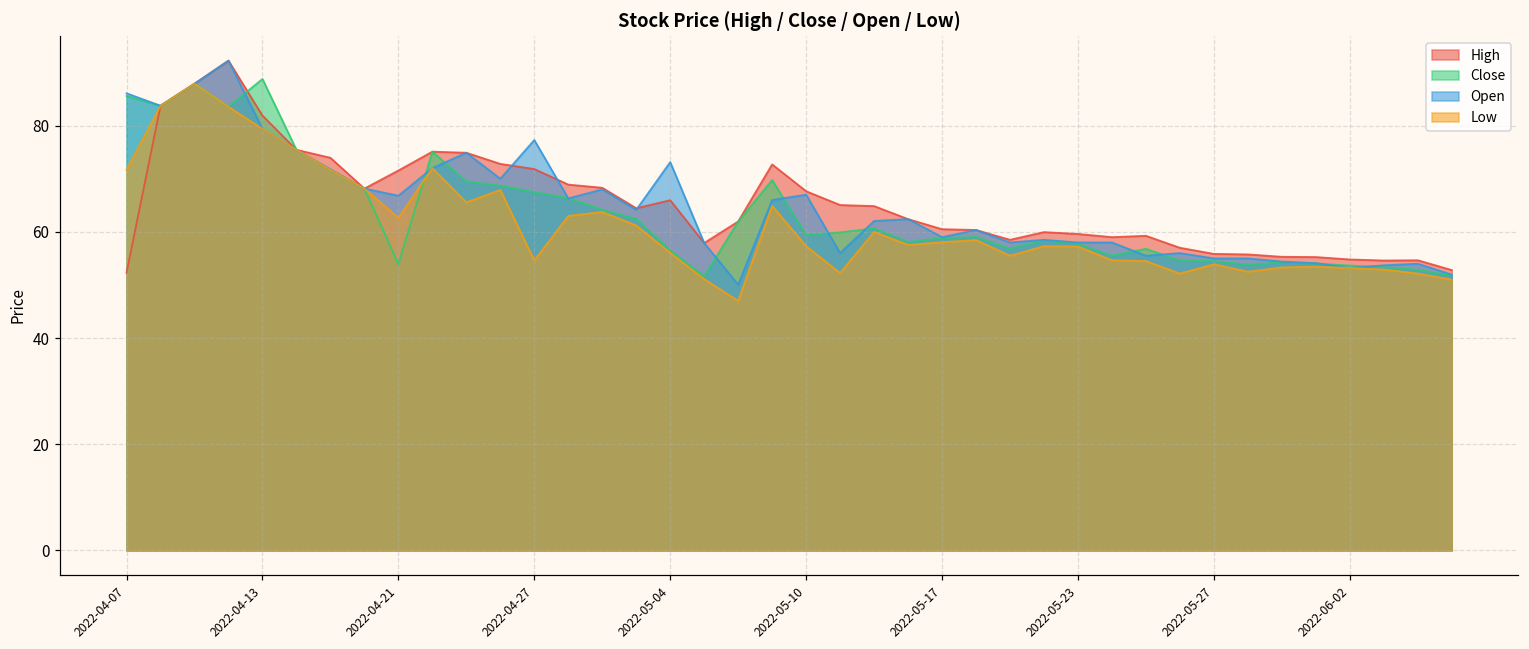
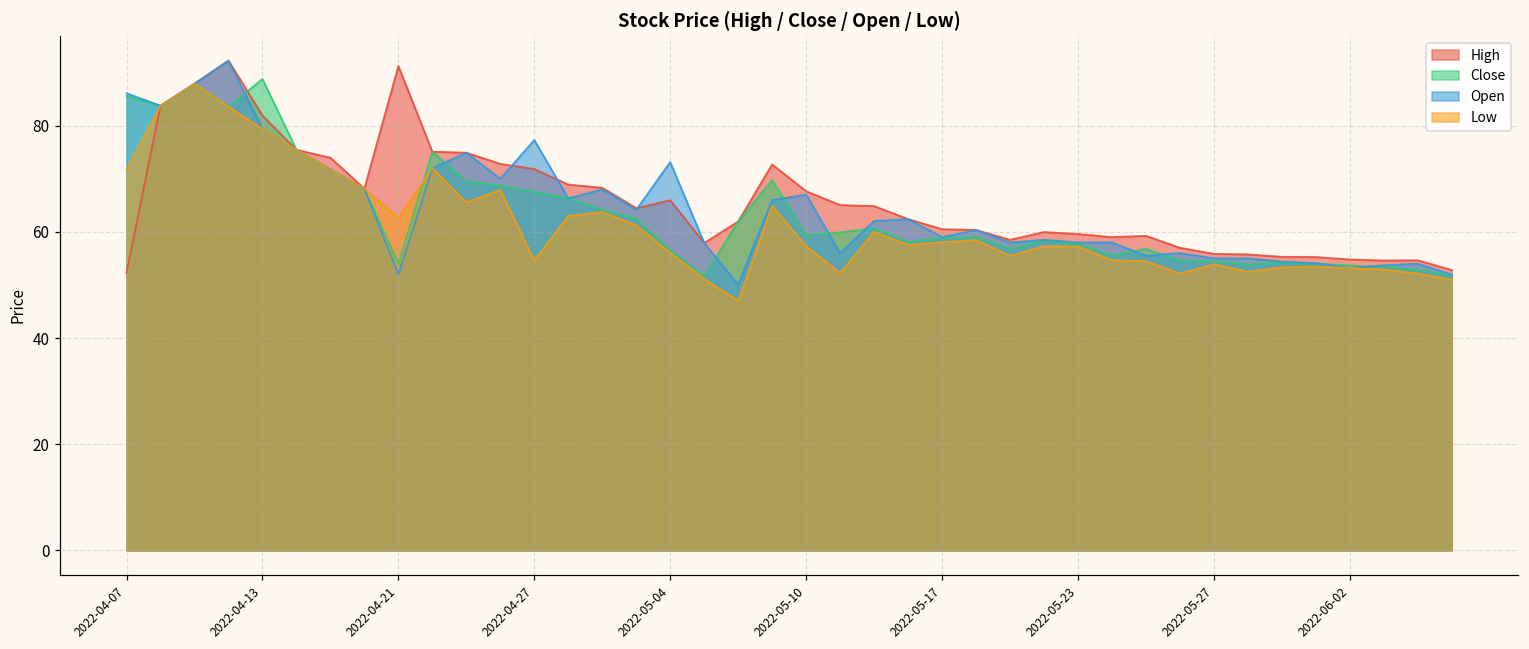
High, 2022-04-21: 72 -> 91
Open, 2022-04-21: 67 -> 52
